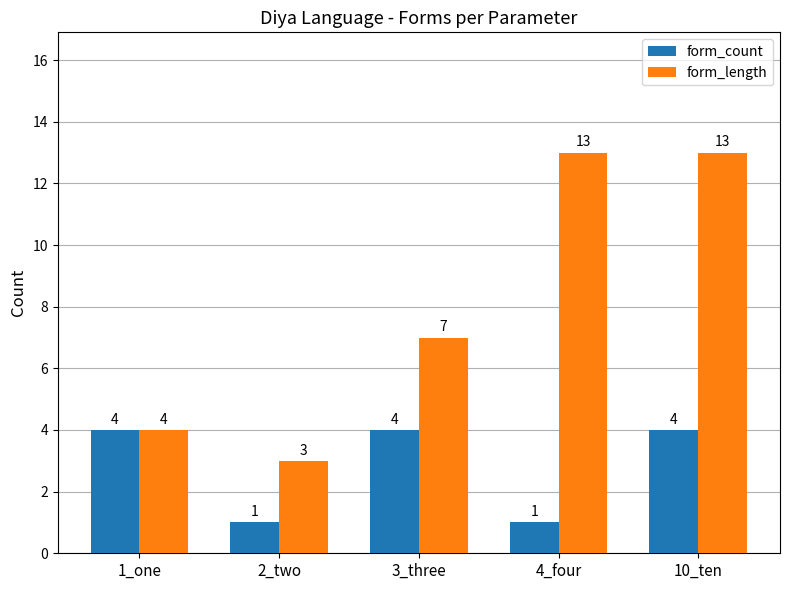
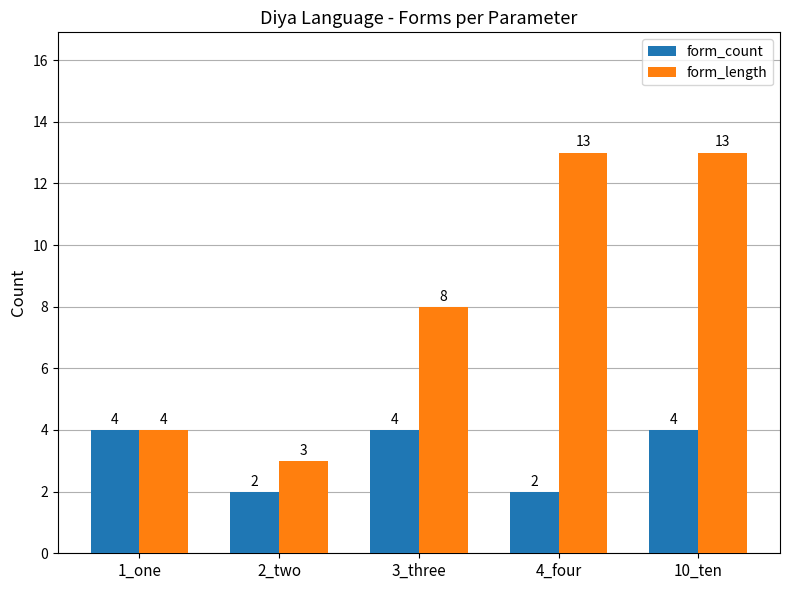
form_count, 2_two: 1 -> 2
form_length, 3_three: 7 -> 8
form_count, 4_four: 1 -> 2
